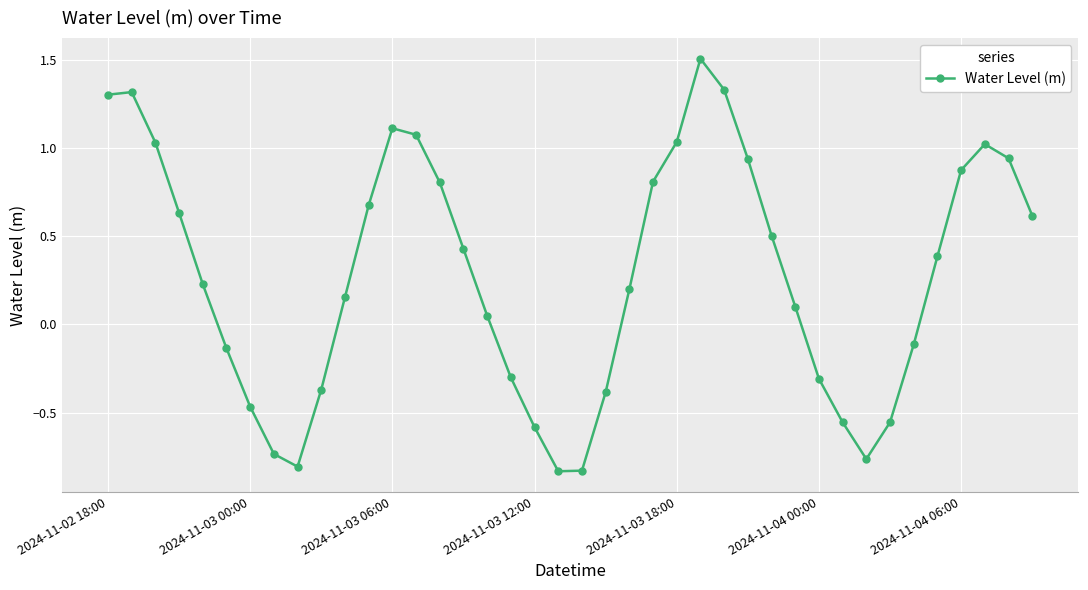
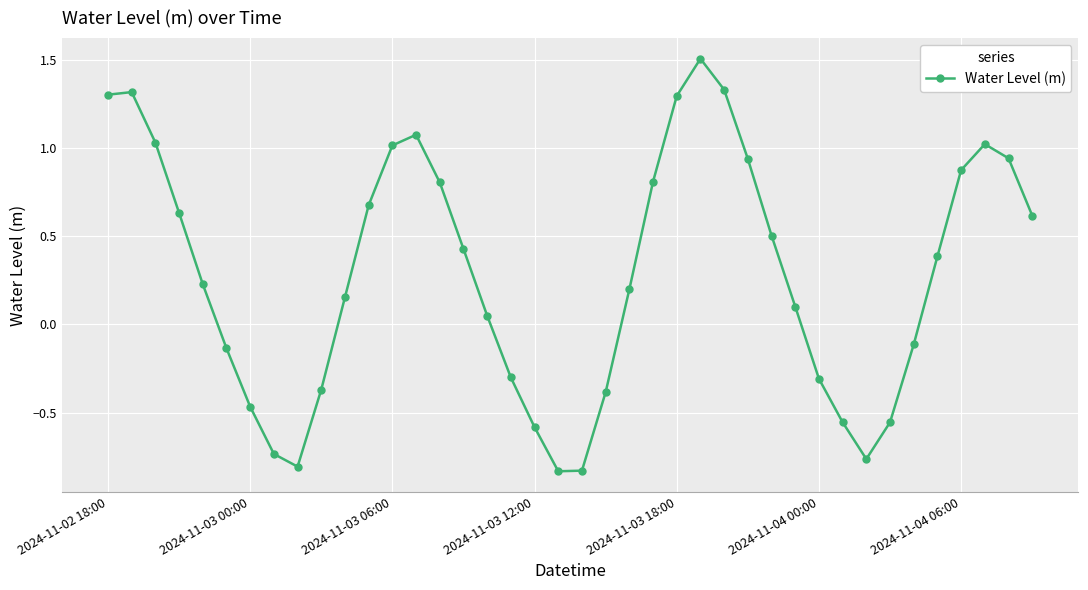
2024-11-03 06:00: 1.11 -> 1.01
2024-11-03 18:00: 1.03 -> 1.29
